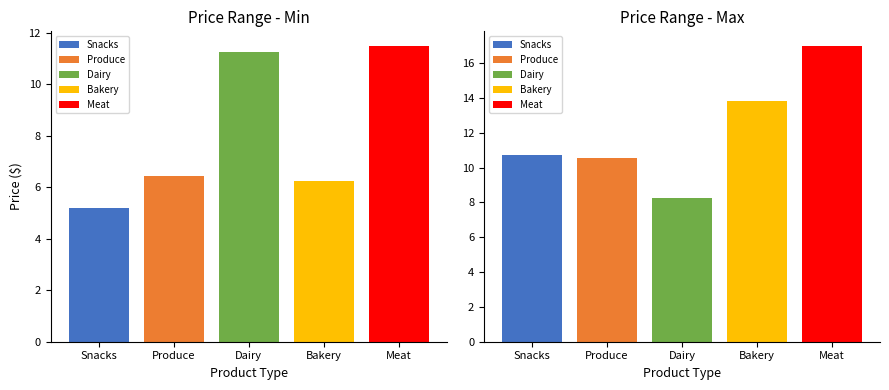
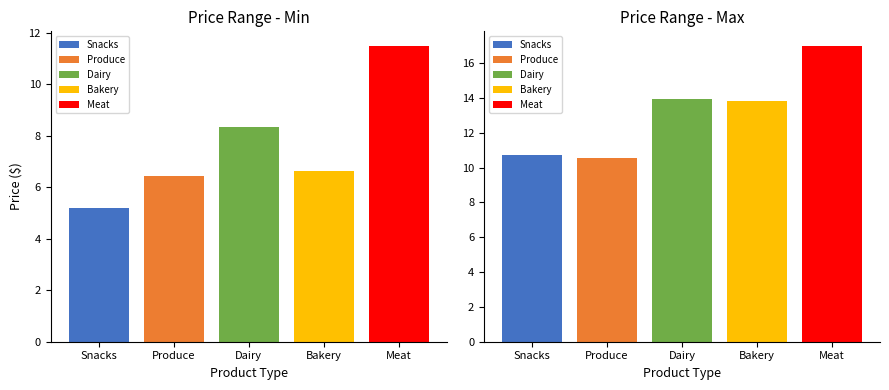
Price Range - Min, Dairy: 11.2 -> 8.3
Price Range - Min, Bakery: 6.3 -> 6.6
Price Range - Max, Dairy: 8.3 -> 14.0
